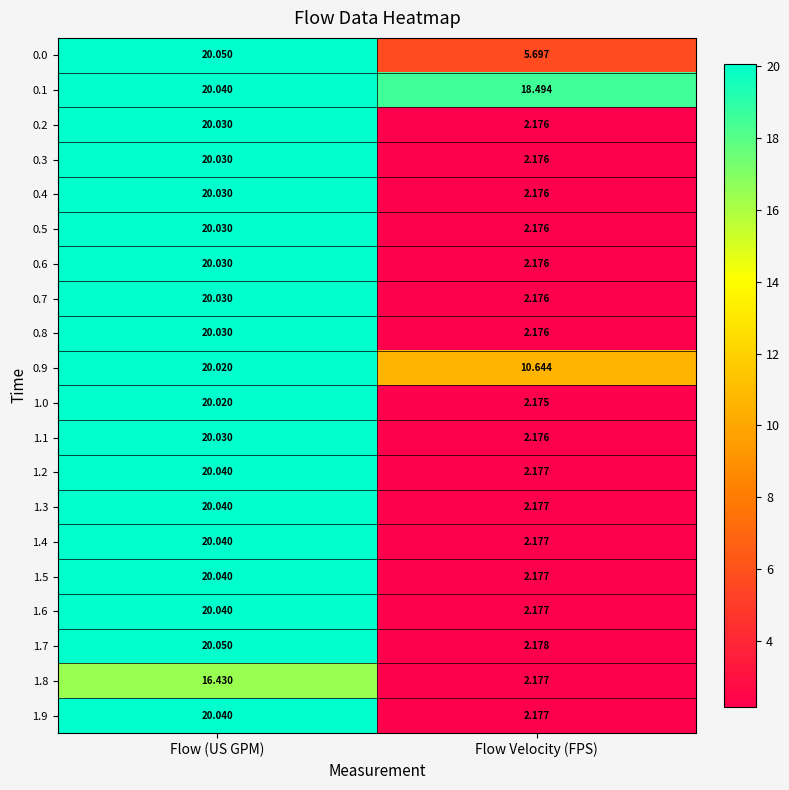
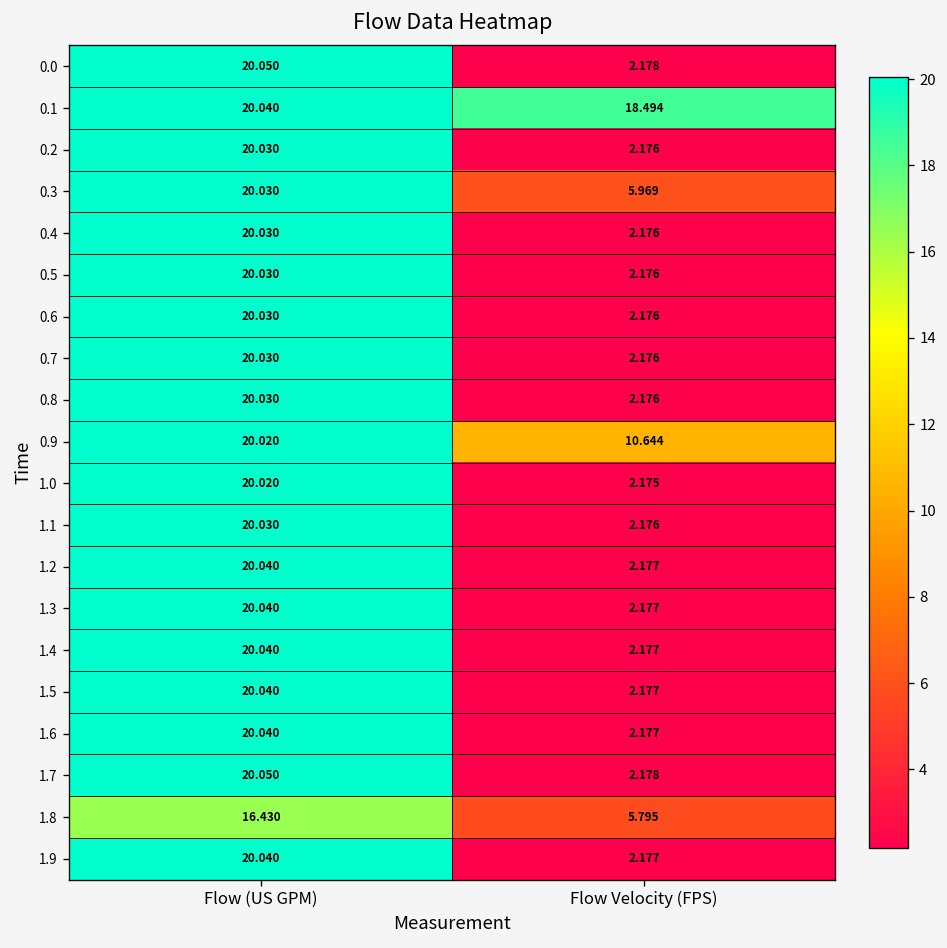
0.0, Flow Velocity (FPS): 5.697 -> 2.178
0.3, Flow Velocity (FPS): 2.176 -> 5.969
1.8, Flow Velocity (FPS): 2.177 -> 5.795
